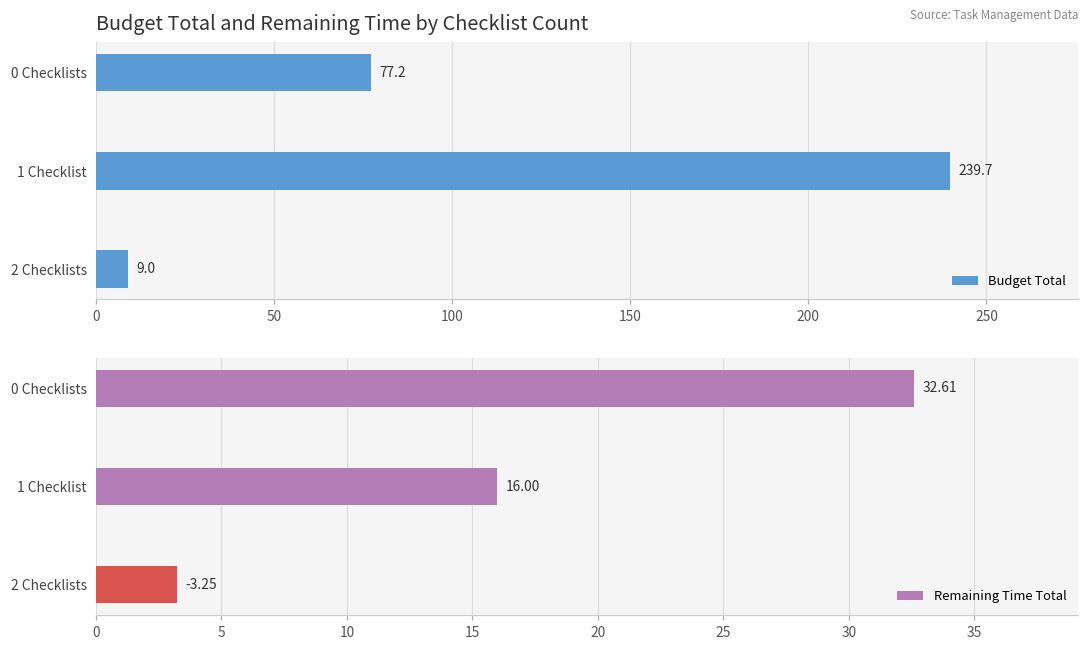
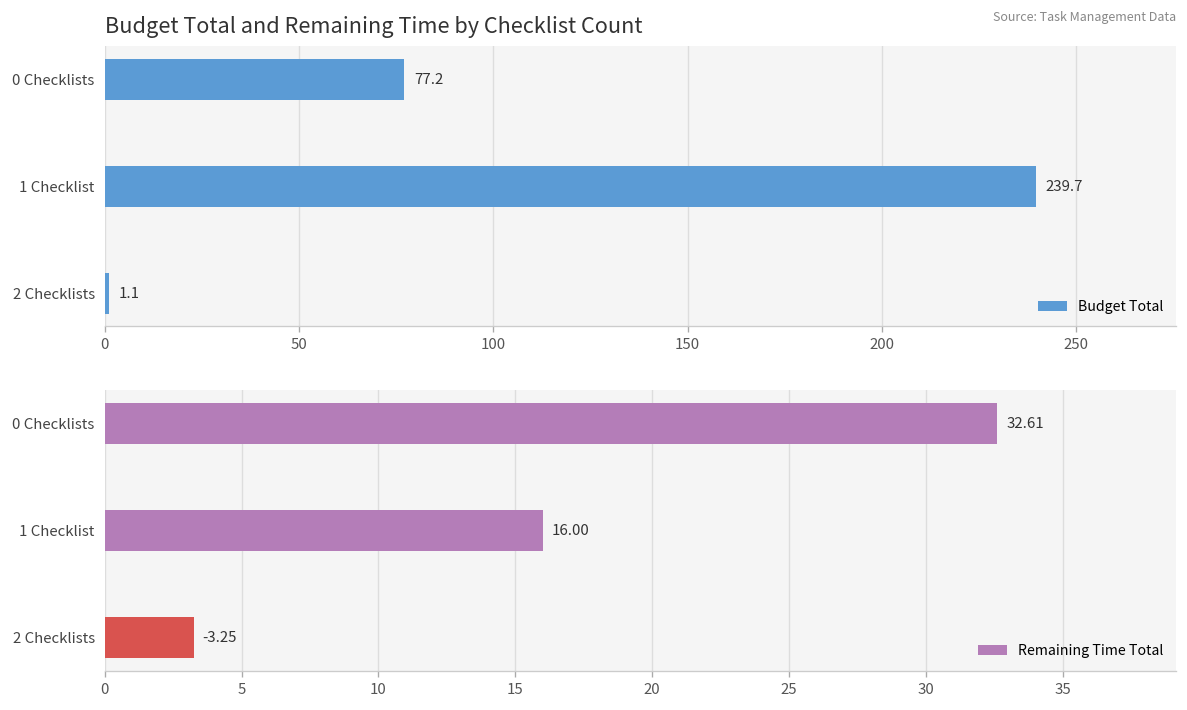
Budget Total and Remaining Time by Checklist Count, 2 Checklists: 9.0 -> 1.1
